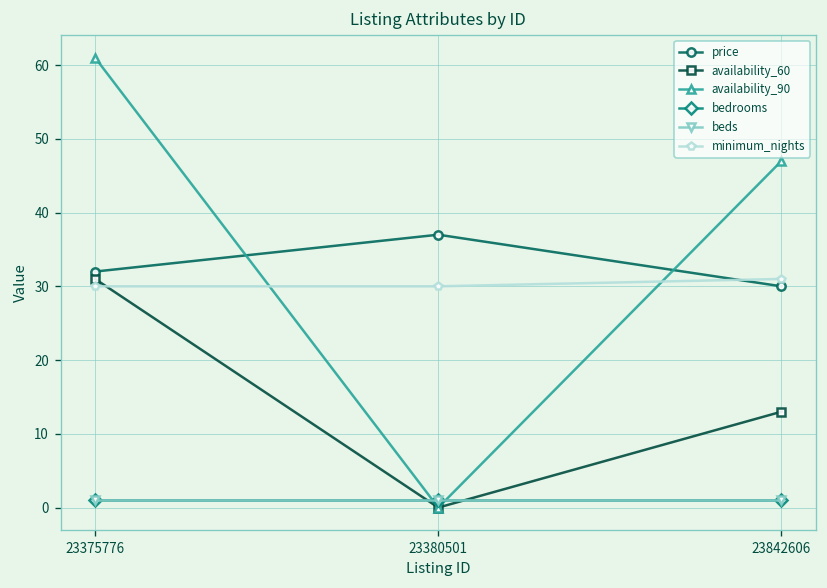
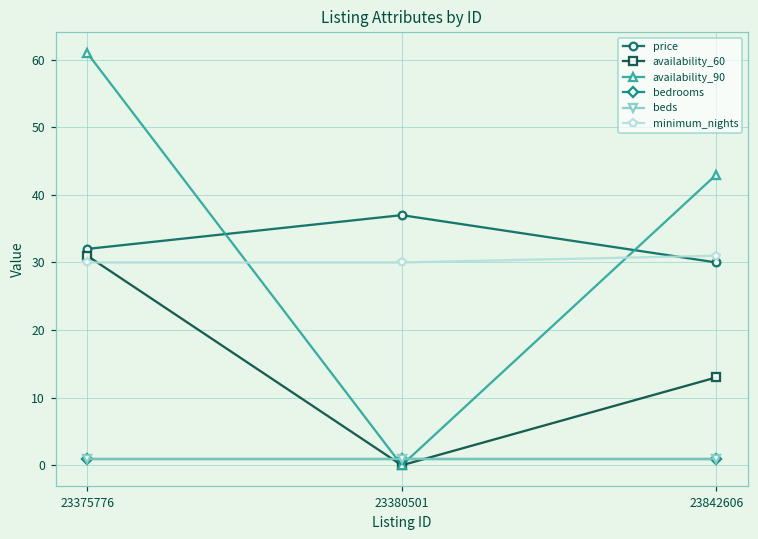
availability_90, 23842606: 47 -> 43
